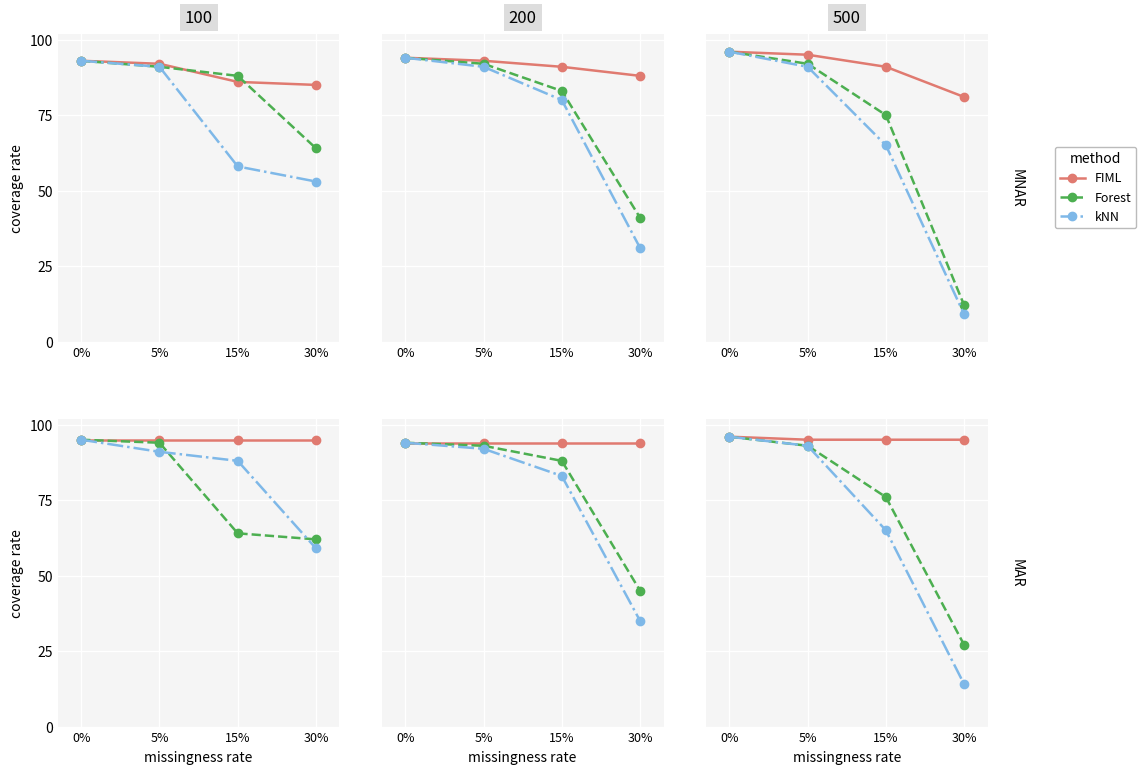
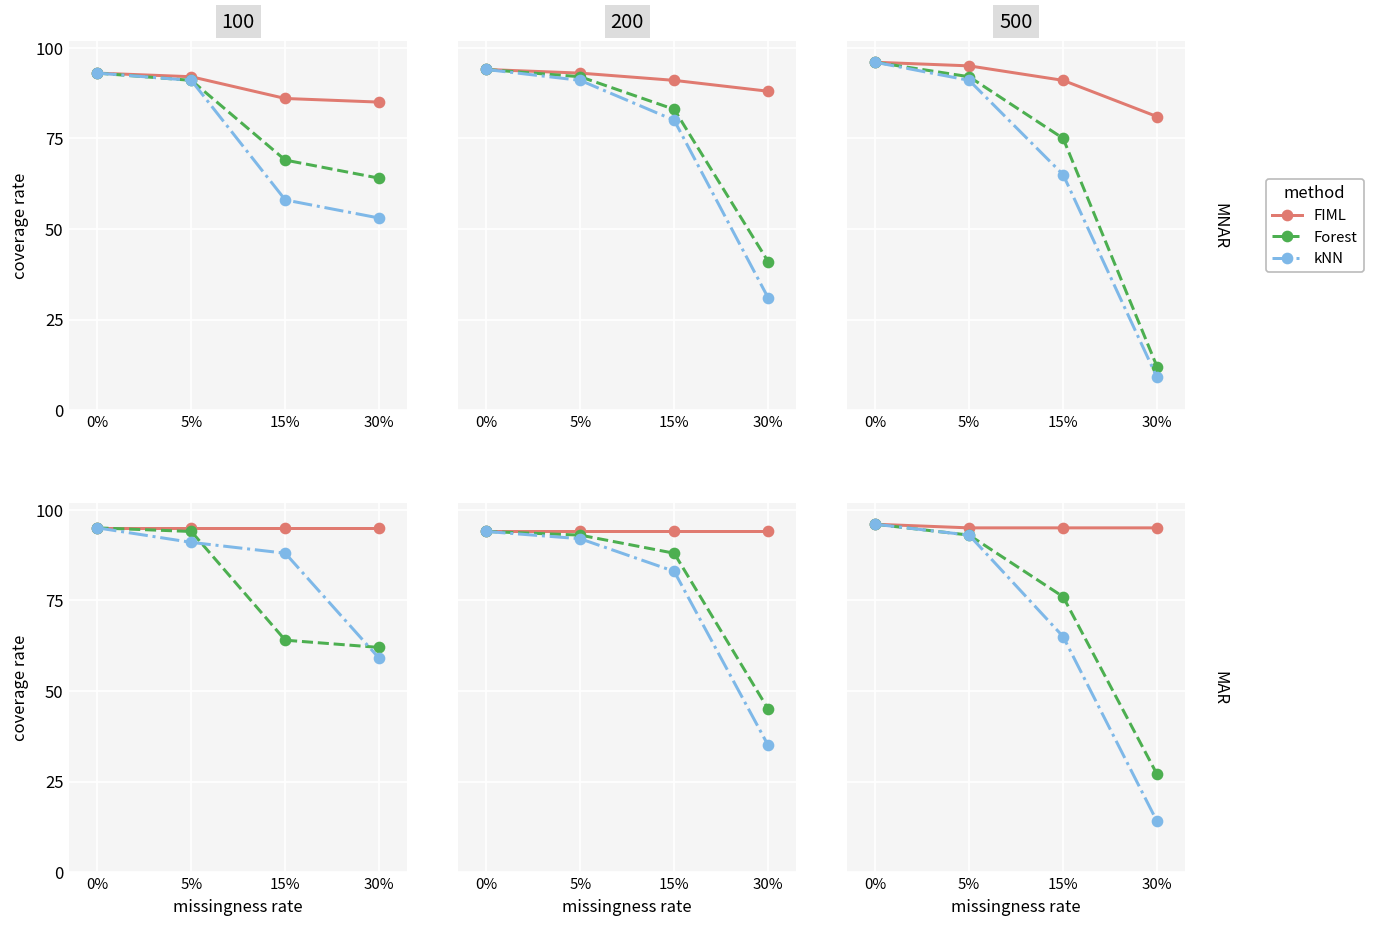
100, Forest, 15%: 88 -> 69
